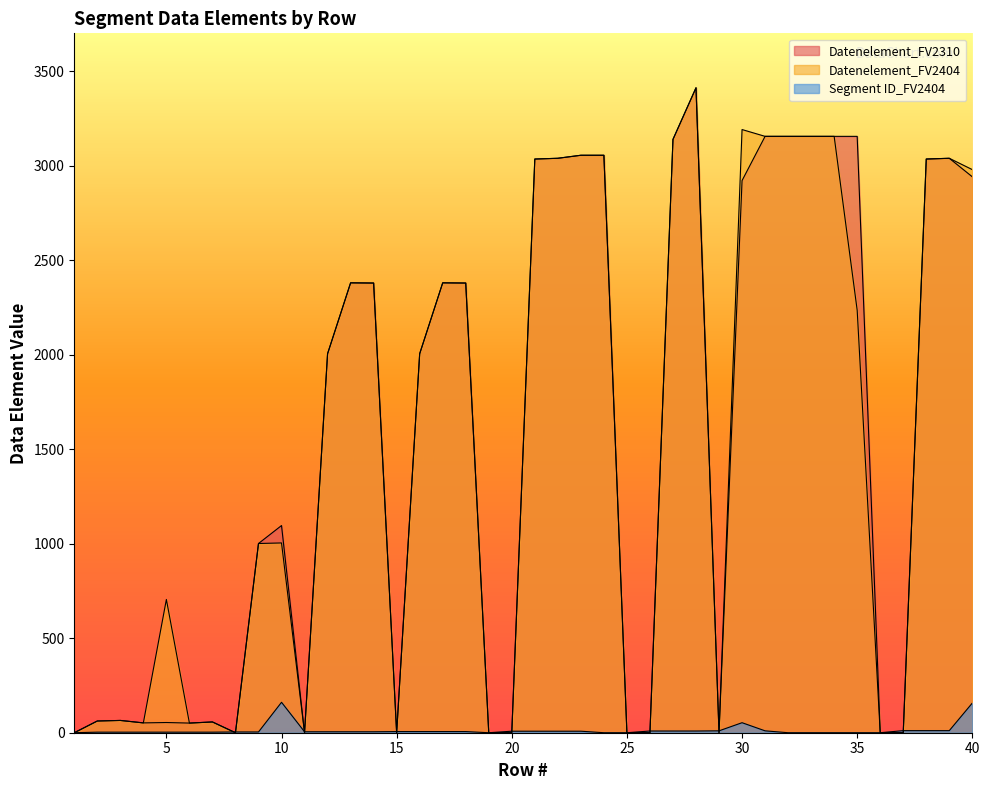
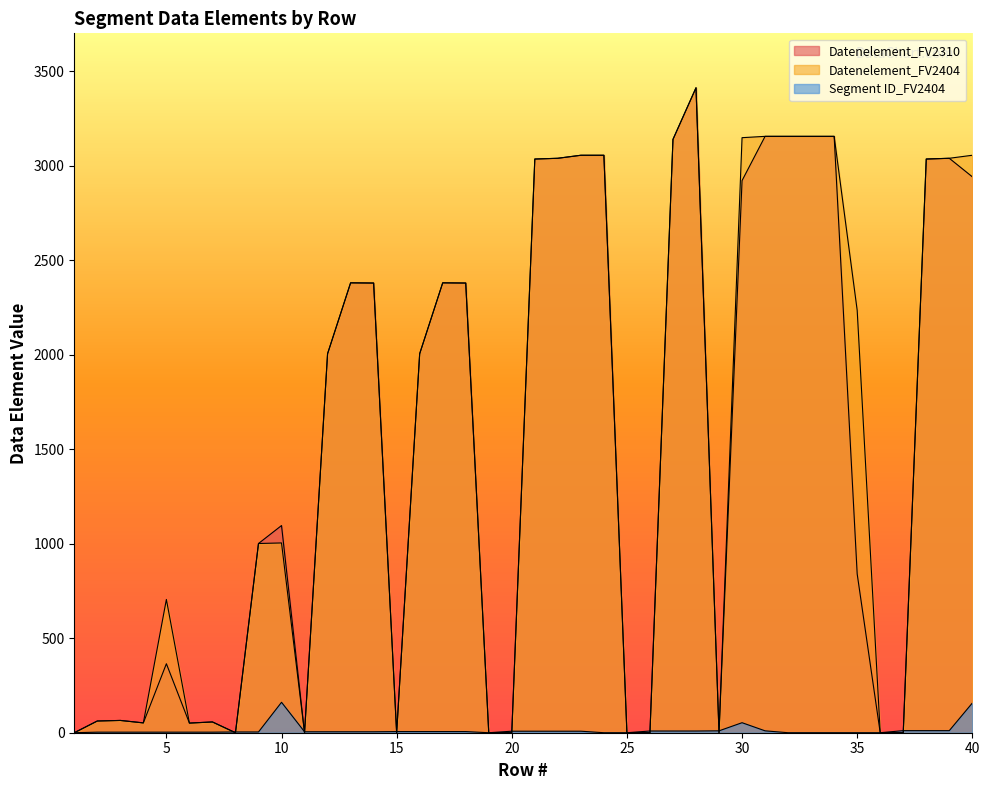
Datenelement_FV2310, 5: 50 -> 370
Datenelement_FV2404, 30: 3190 -> 3150
Datenelement_FV2310, 35: 3160 -> 840
Datenelement_FV2404, 40: 2980 -> 3060
